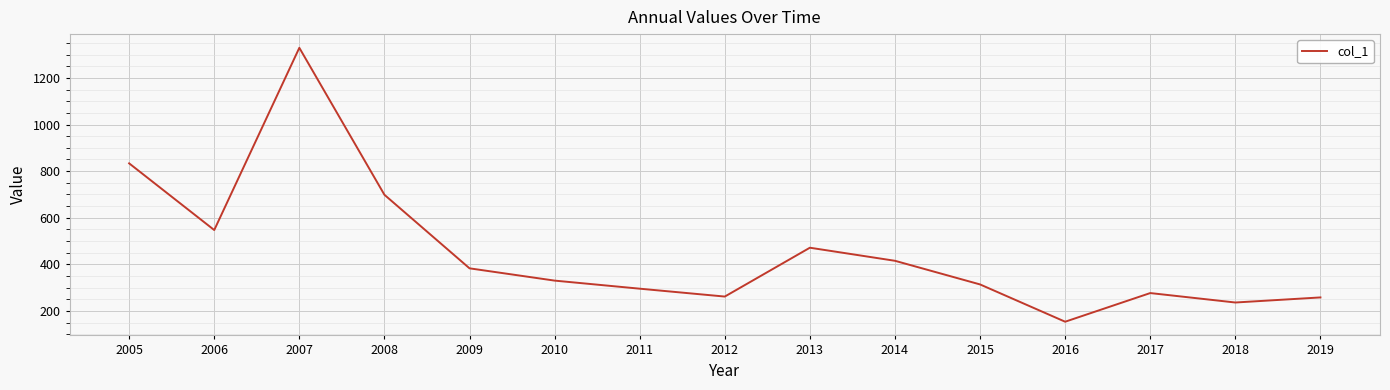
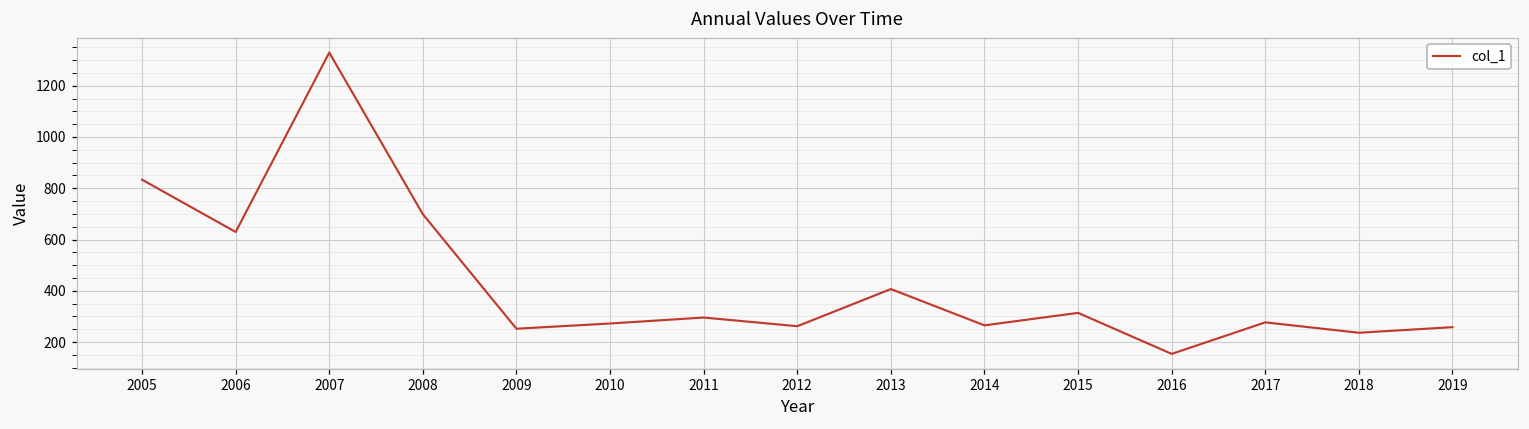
2006: 550 -> 630
2009: 380 -> 250
2010: 330 -> 270
2013: 470 -> 410
2014: 420 -> 270
